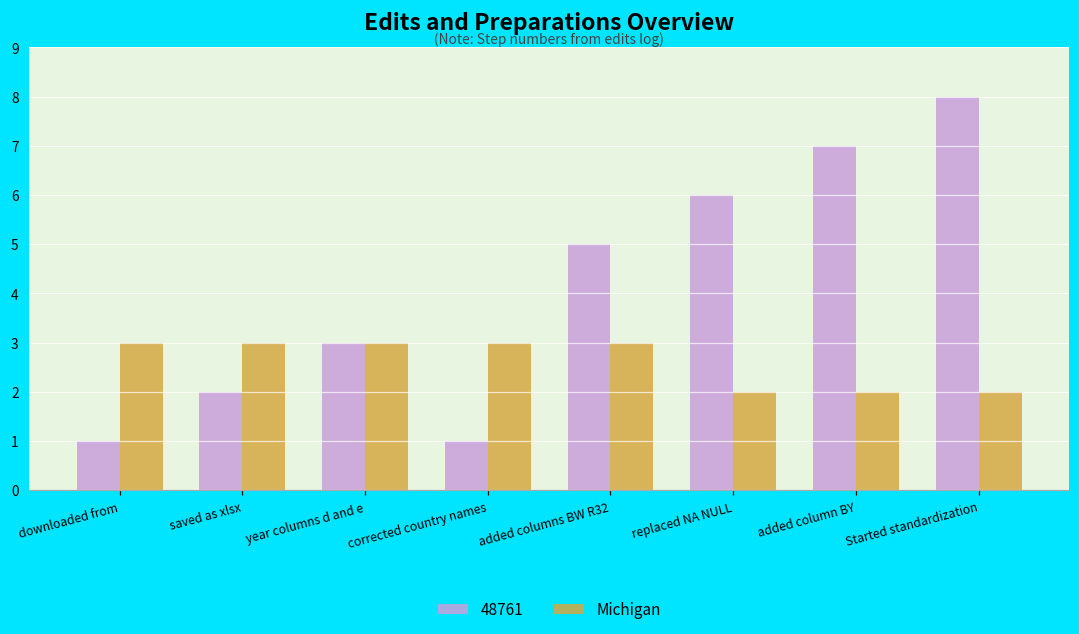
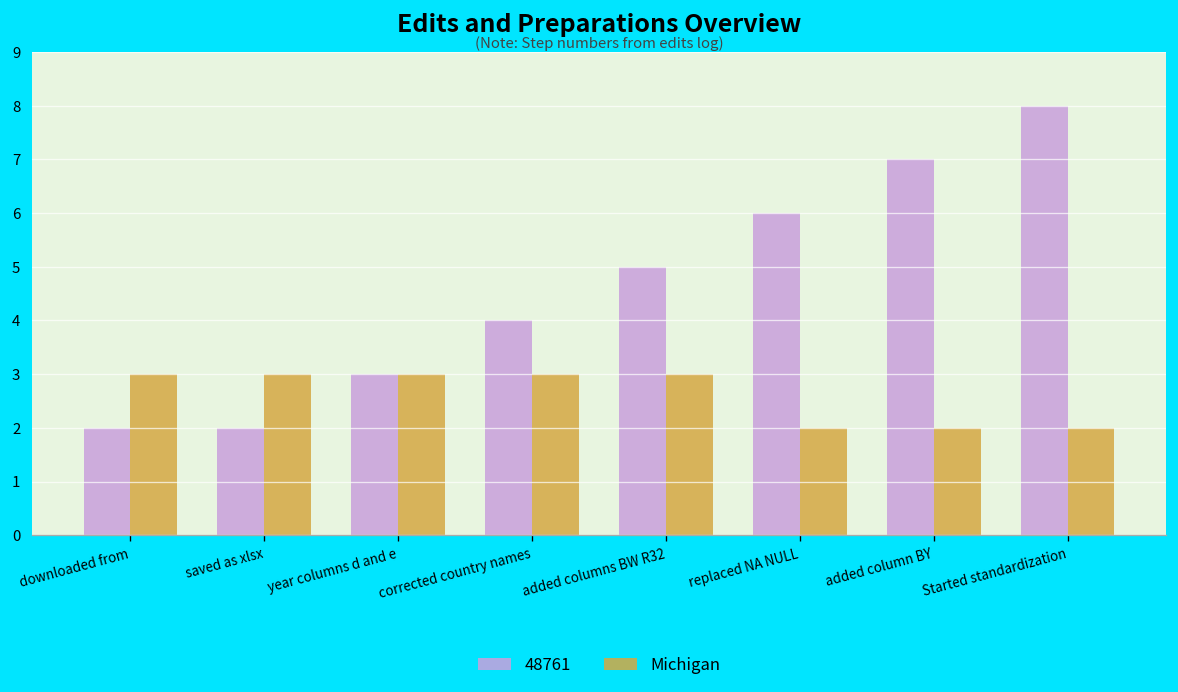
48761, downloaded from: 1 -> 2
48761, corrected country names: 1 -> 4
